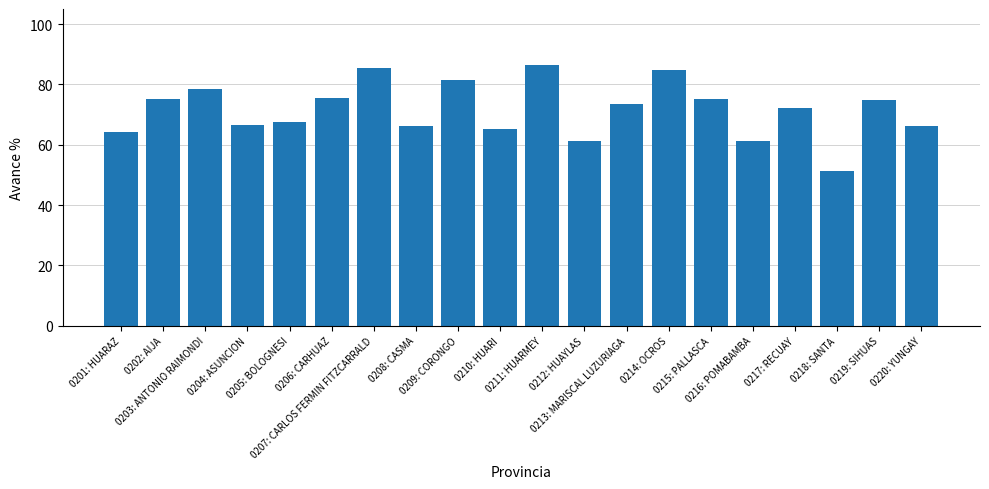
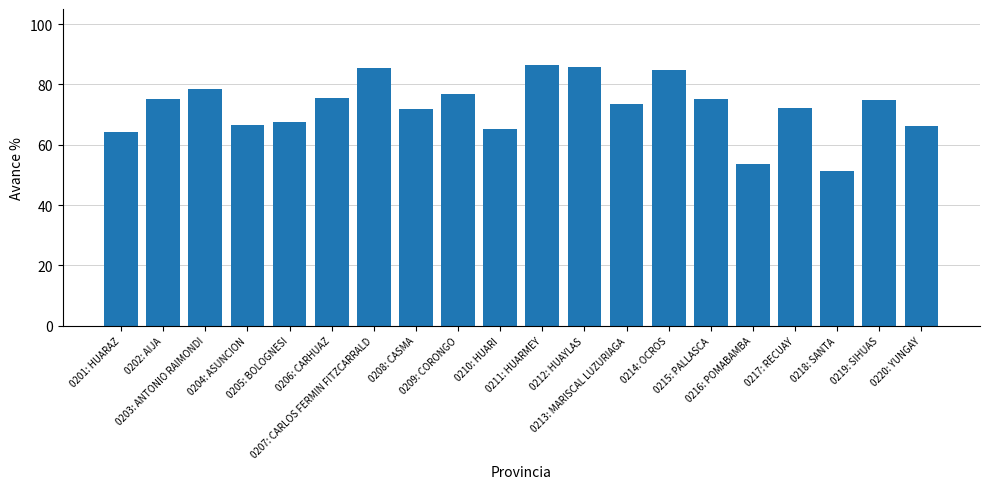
0208: CASMA: 66 -> 72
0209: CORONGO: 82 -> 77
0212: HUAYLAS: 61 -> 86
0216: POMABAMBA: 61 -> 54
